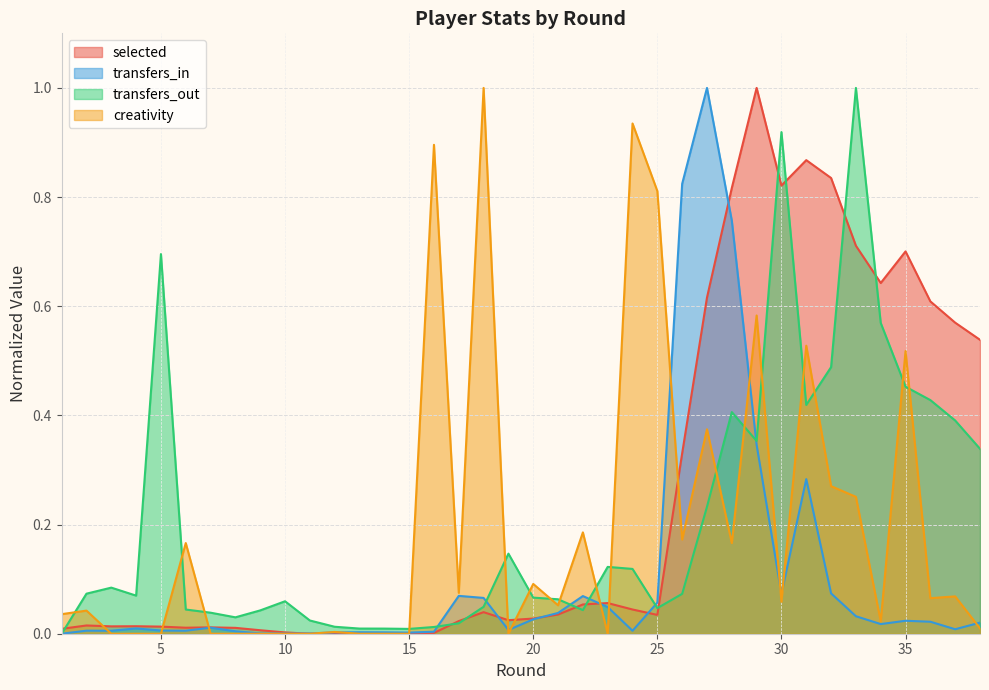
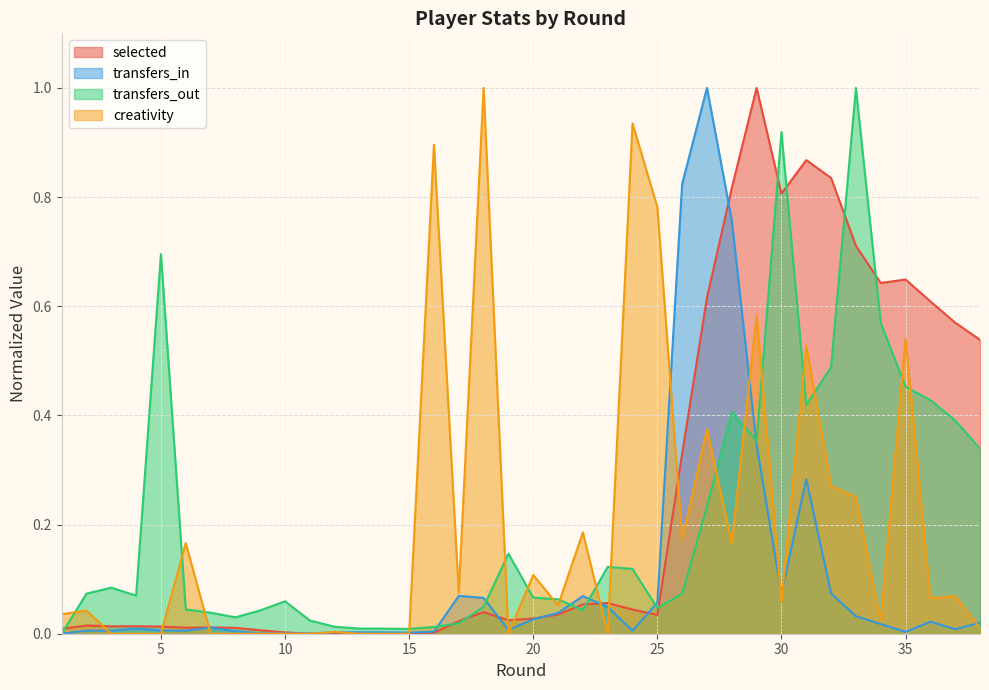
creativity, 20: 0.09 -> 0.11
creativity, 25: 0.81 -> 0.78
selected, 30: 0.82 -> 0.81
selected, 35: 0.70 -> 0.65
transfers_in, 35: 0.02 -> 0.00
creativity, 35: 0.52 -> 0.54
